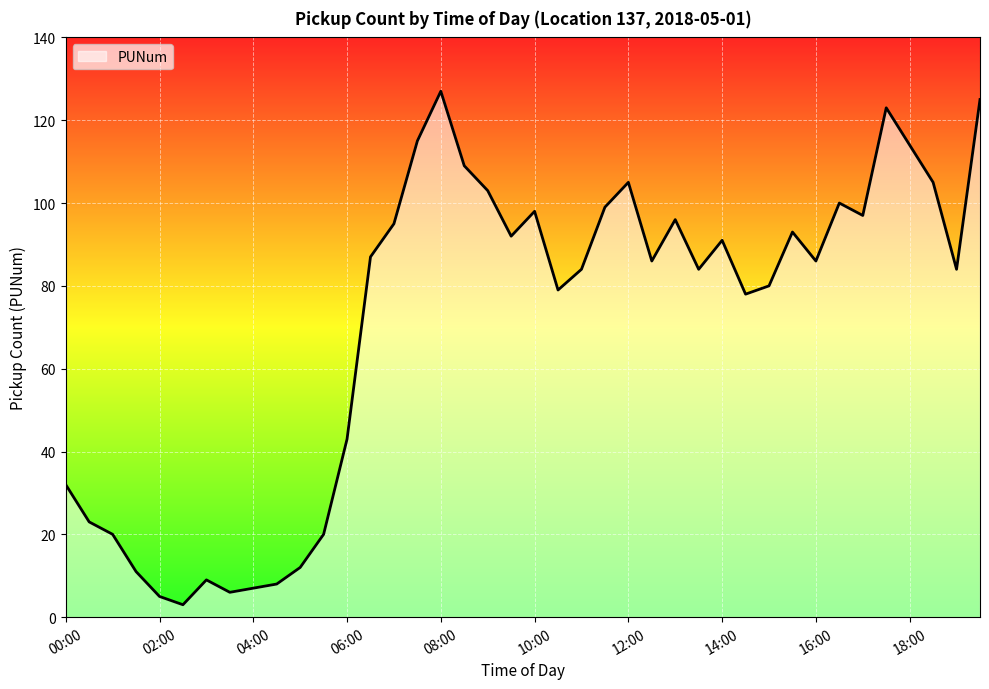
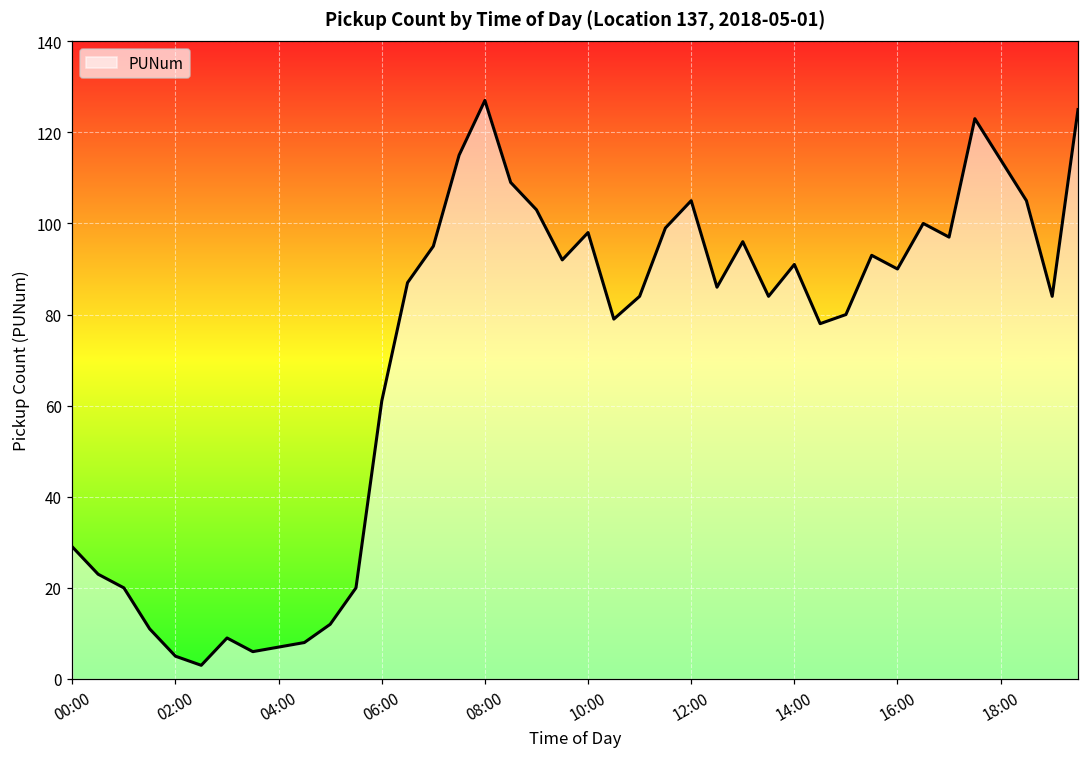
00:00: 32 -> 29
06:00: 43 -> 61
16:00: 86 -> 90
